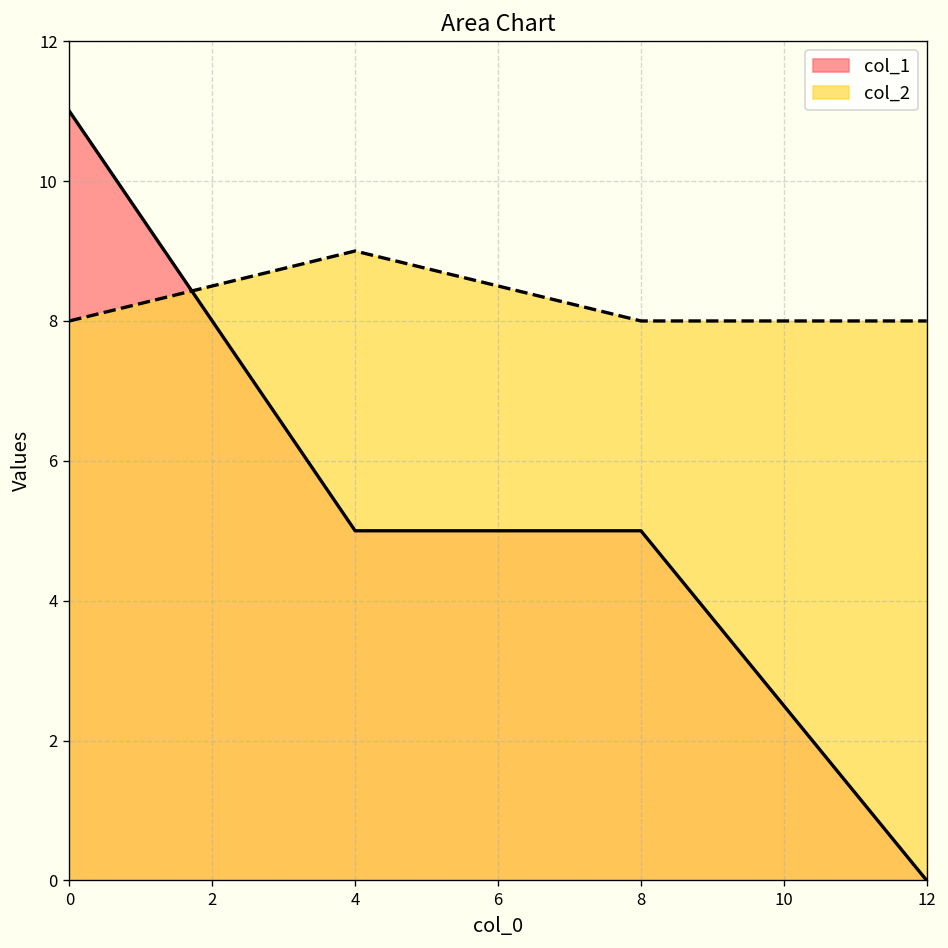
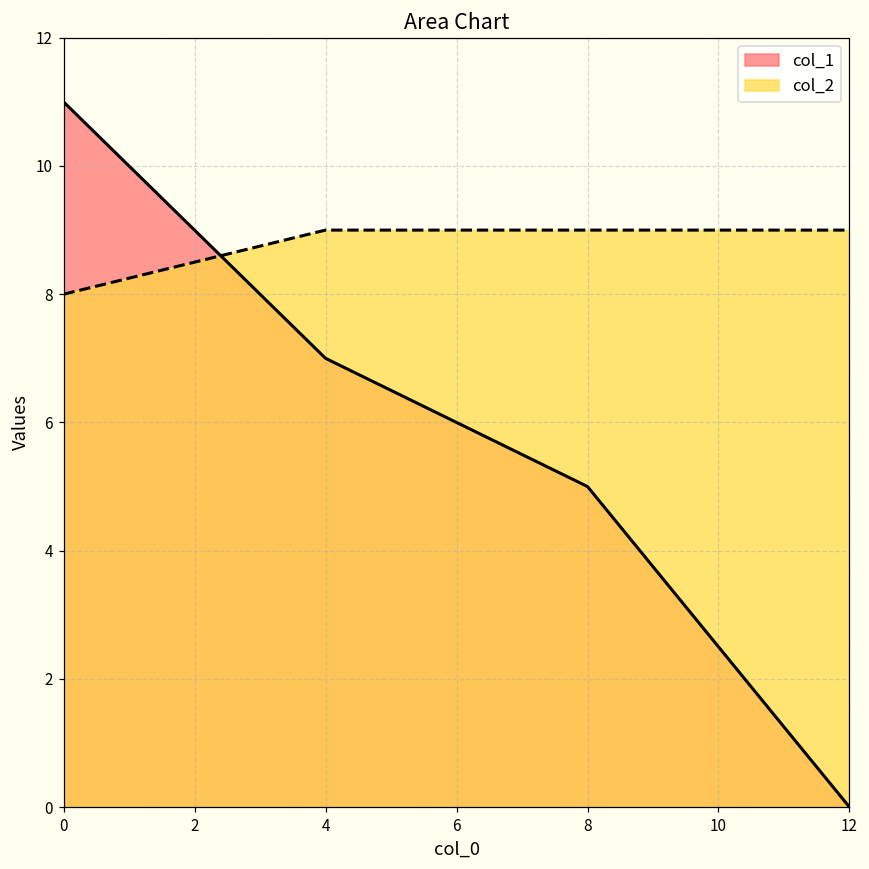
col_1, 4: 5 -> 7
col_2, 8: 8 -> 9
col_2, 12: 8 -> 9
